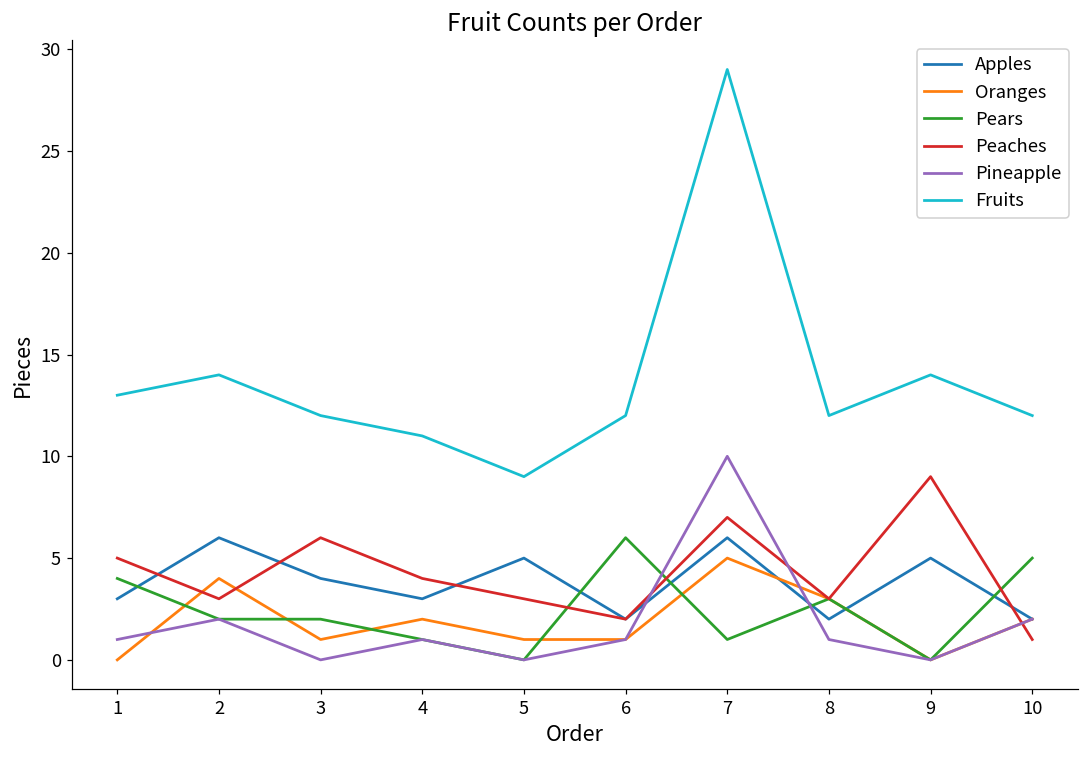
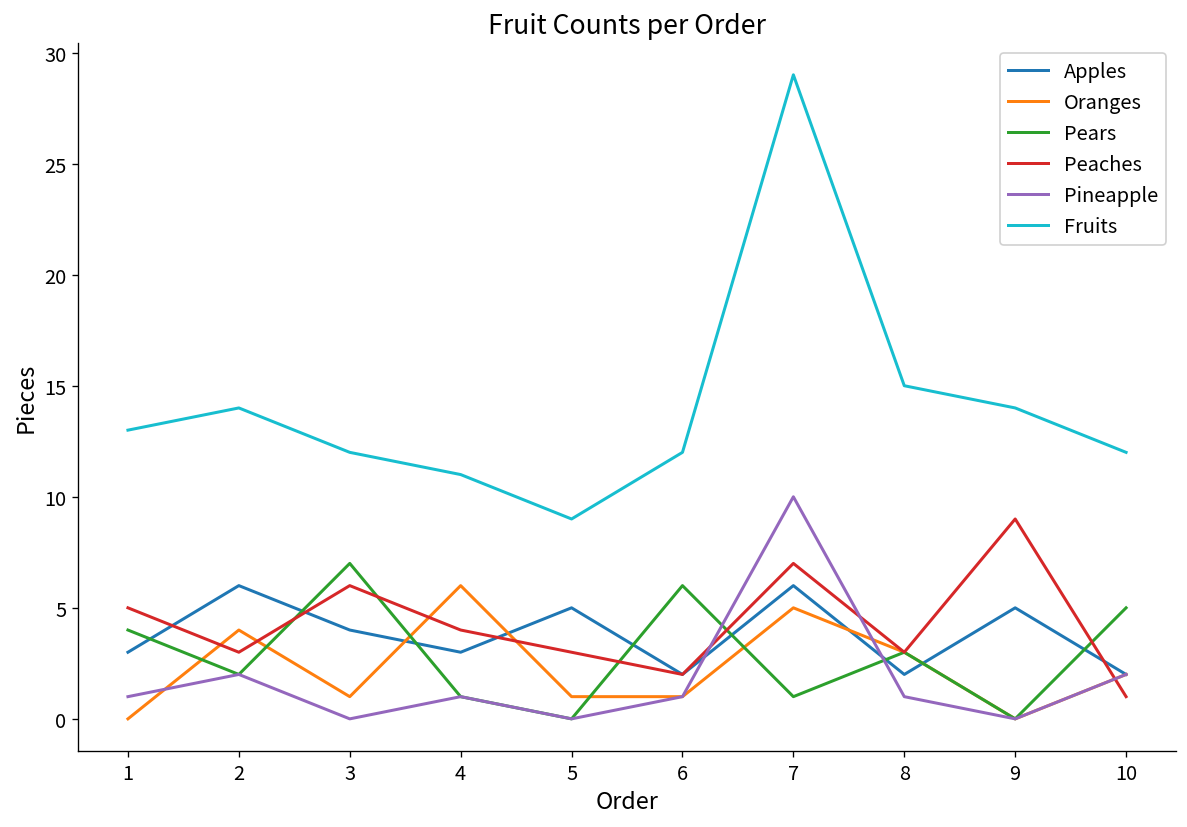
Pears, 3: 2 -> 7
Oranges, 4: 2 -> 6
Fruits, 8: 12 -> 15
